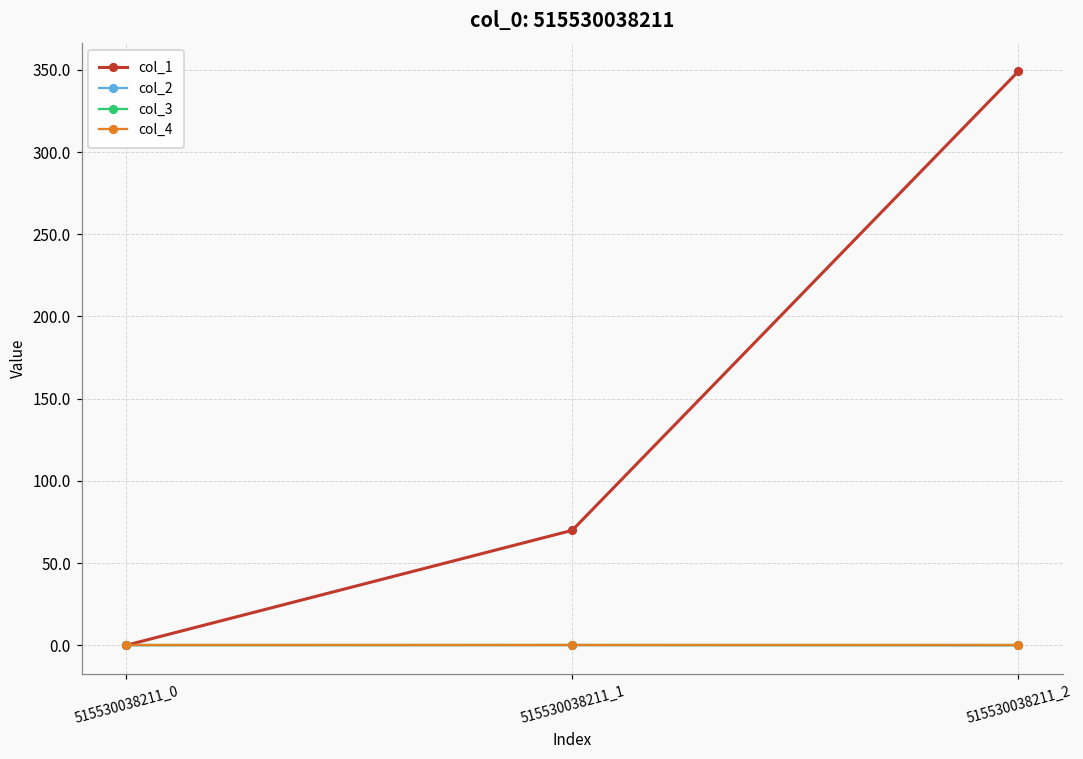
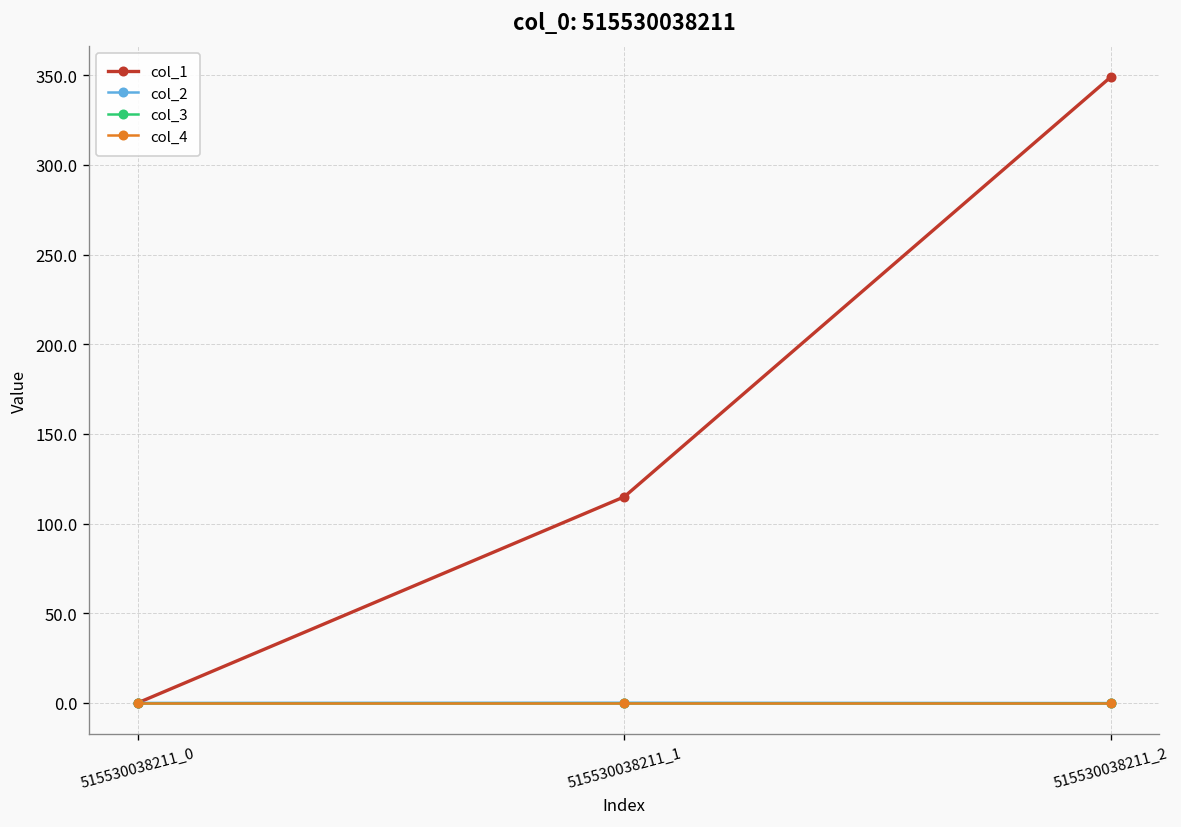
col_1, 515530038211_1: 70 -> 115
